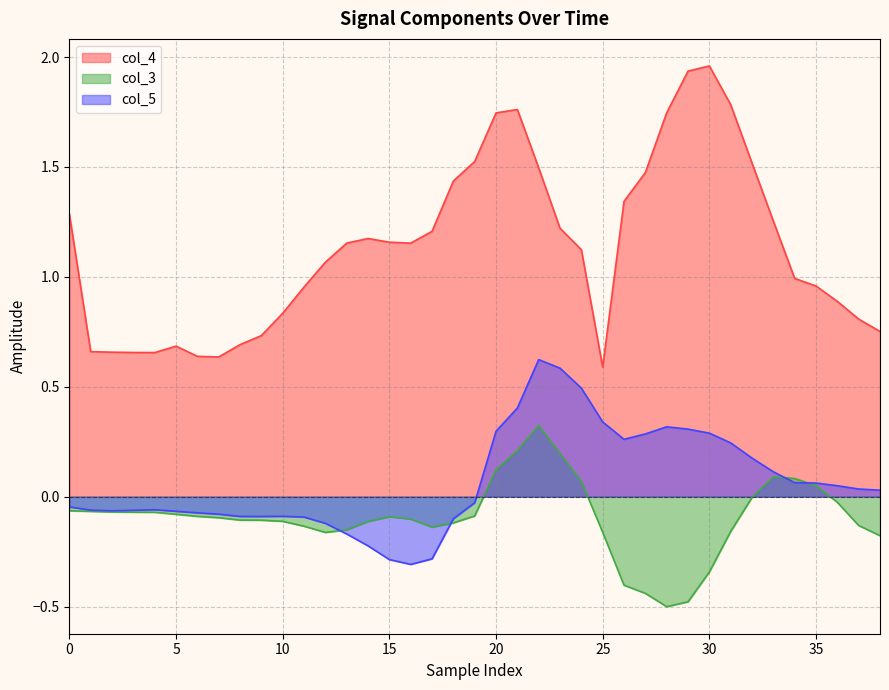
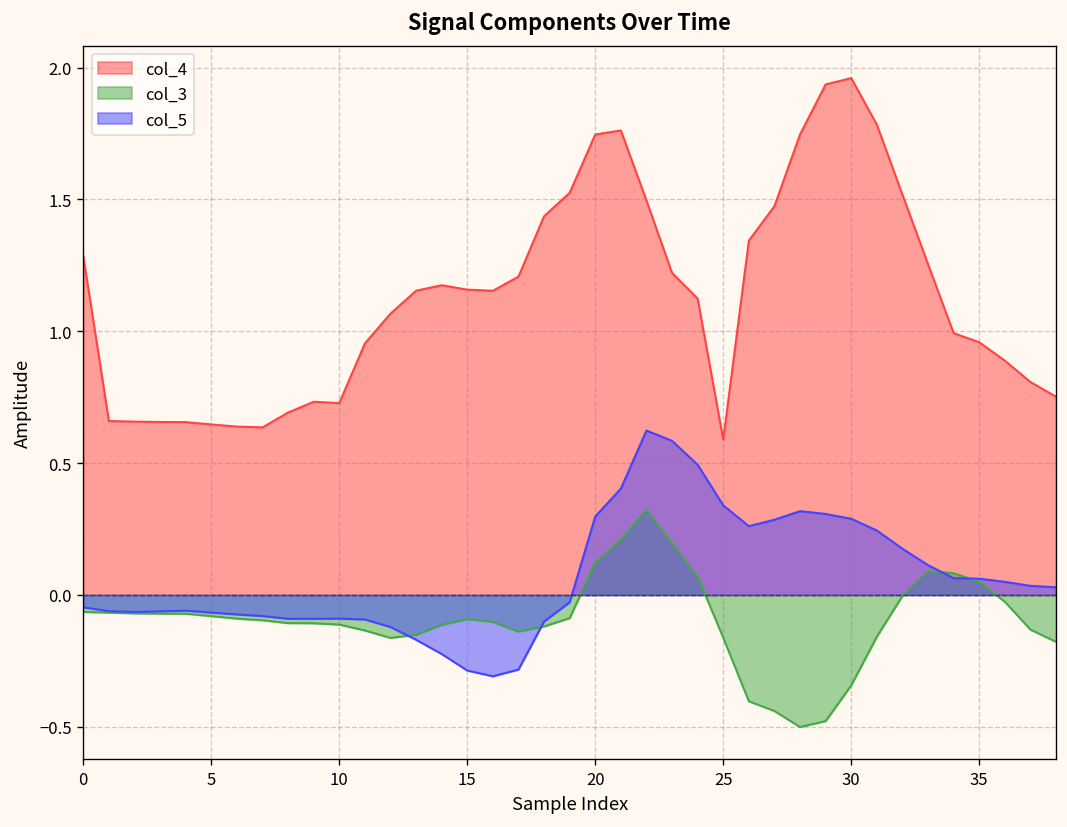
col_4, 5: 0.68 -> 0.65
col_4, 10: 0.83 -> 0.73
